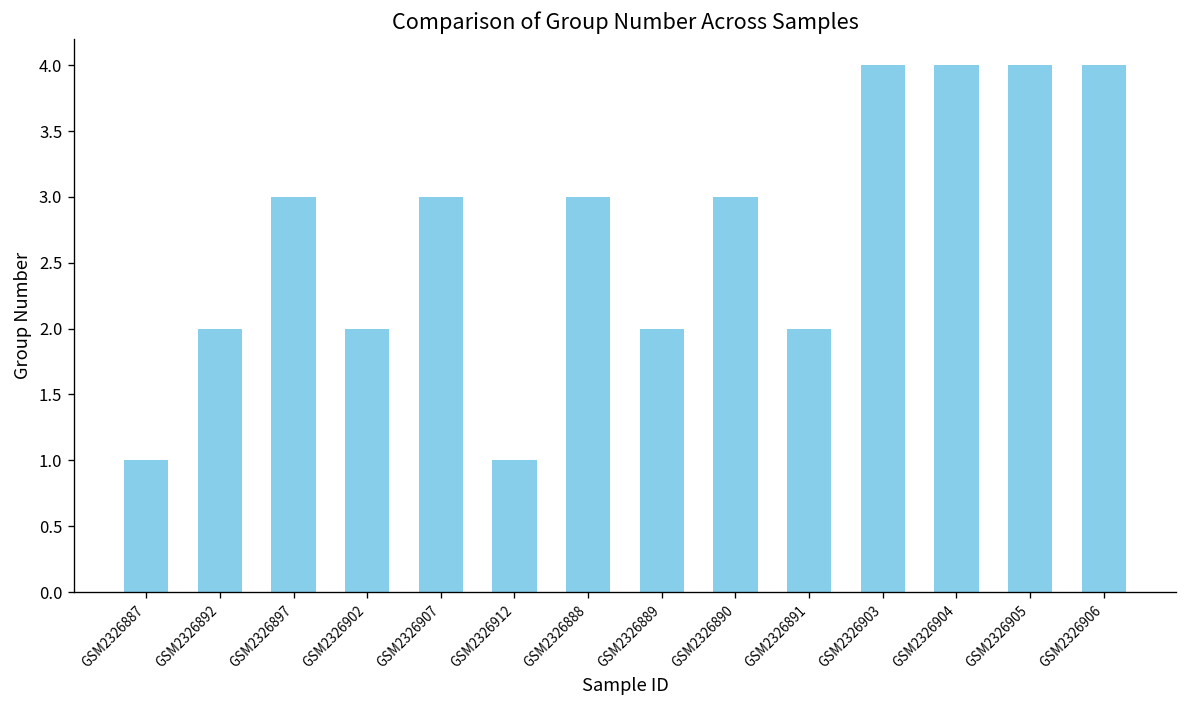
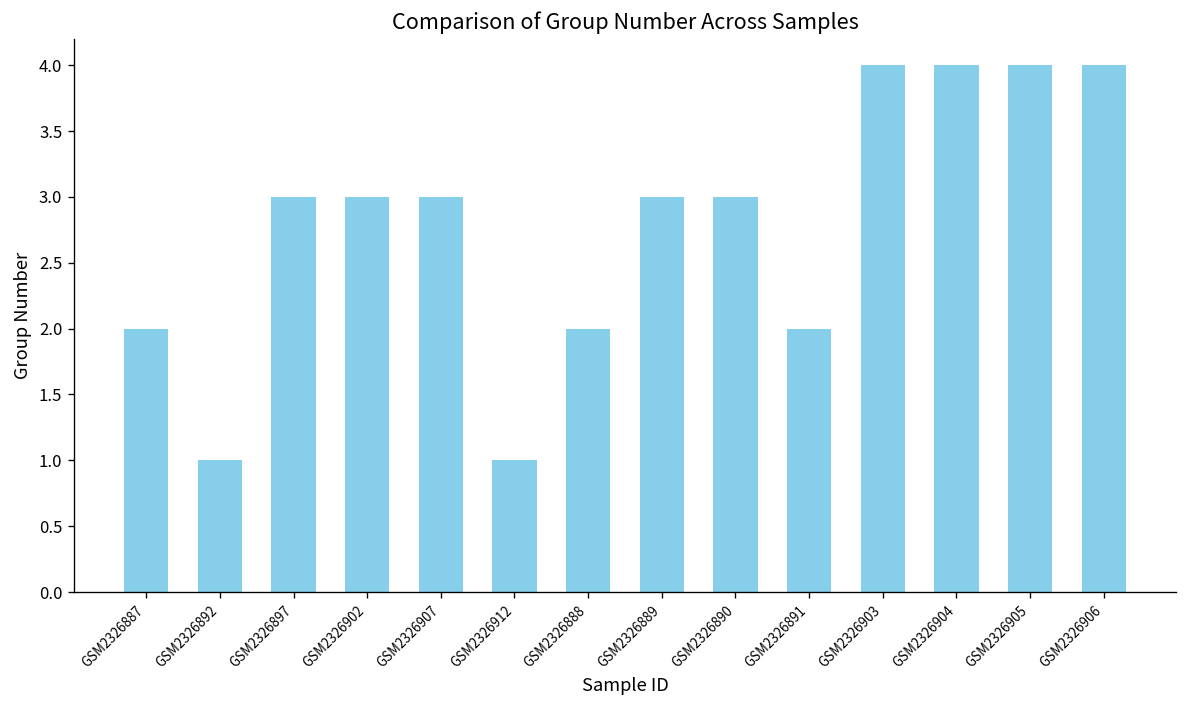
GSM2326887: 1 -> 2
GSM2326892: 2 -> 1
GSM2326902: 2 -> 3
GSM2326888: 3 -> 2
GSM2326889: 2 -> 3
